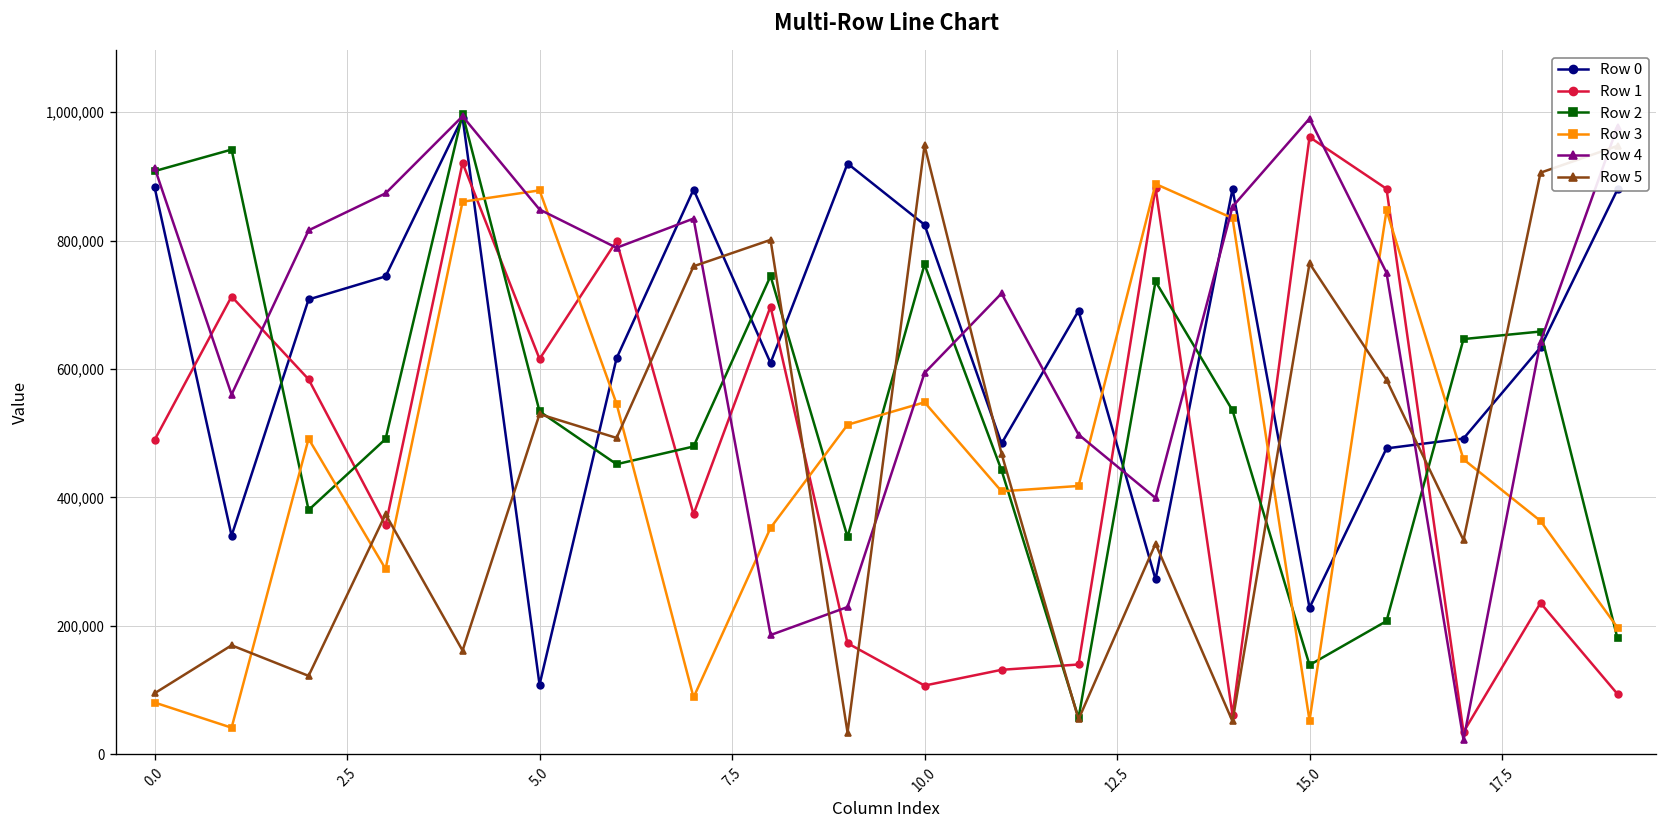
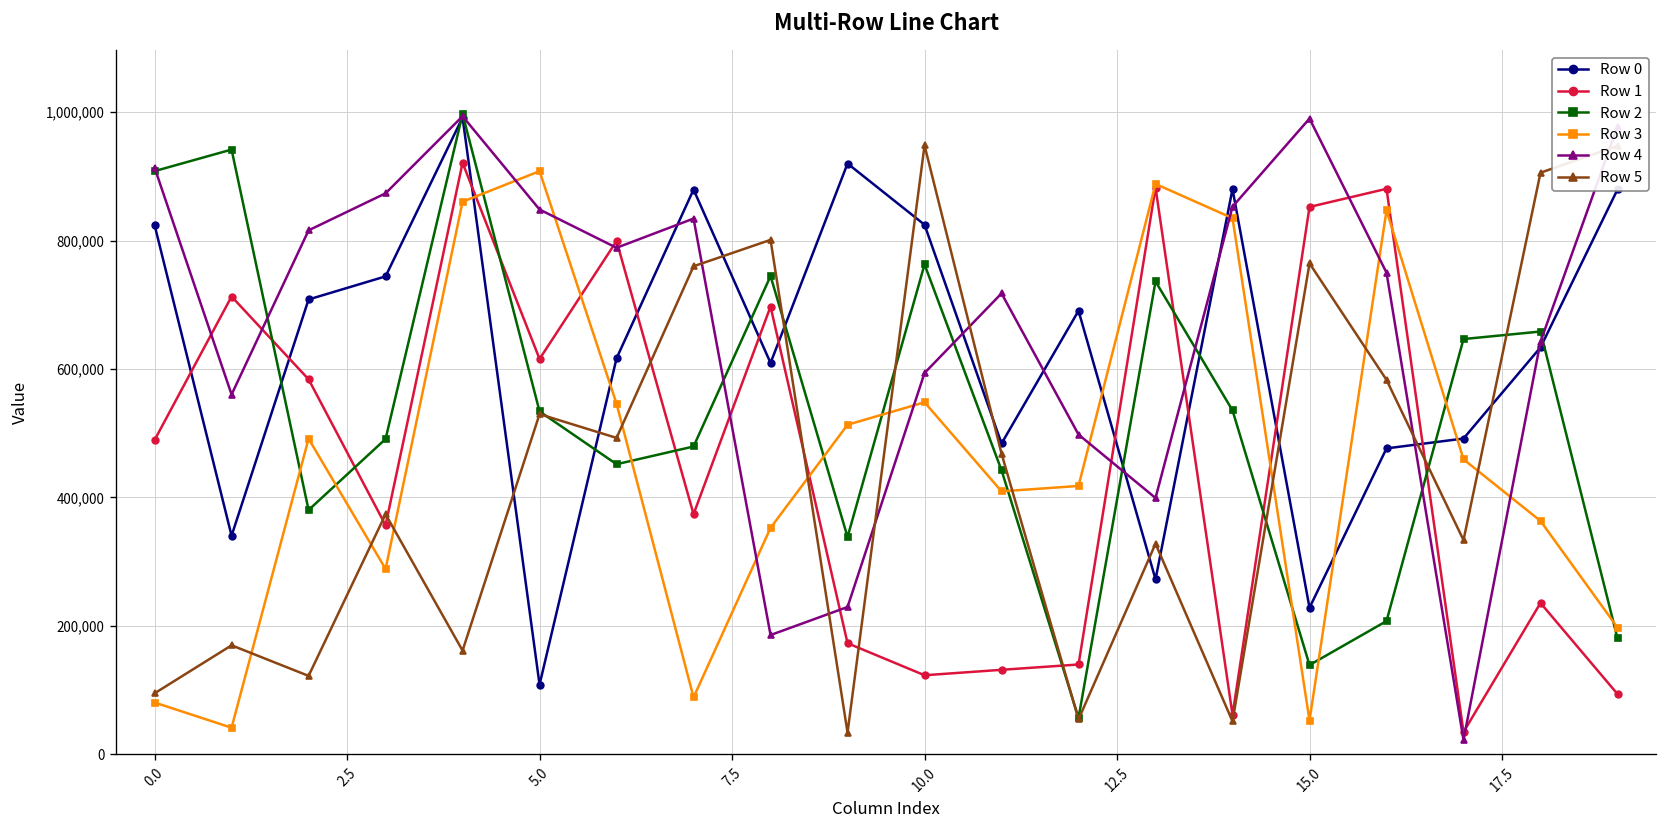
Row 0, 0.0: 880,000 -> 820,000
Row 3, 5.0: 880,000 -> 910,000
Row 1, 10.0: 110,000 -> 120,000
Row 1, 15.0: 960,000 -> 850,000
